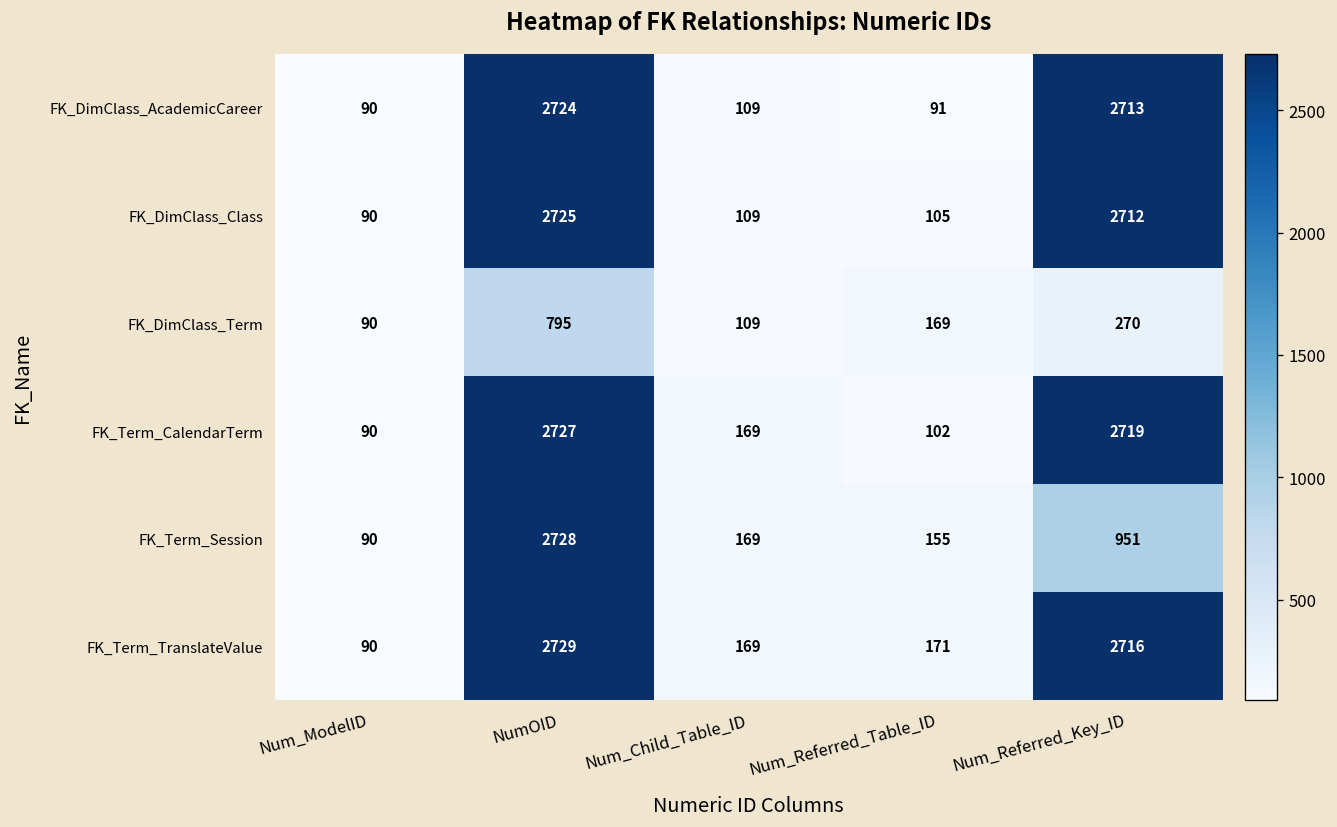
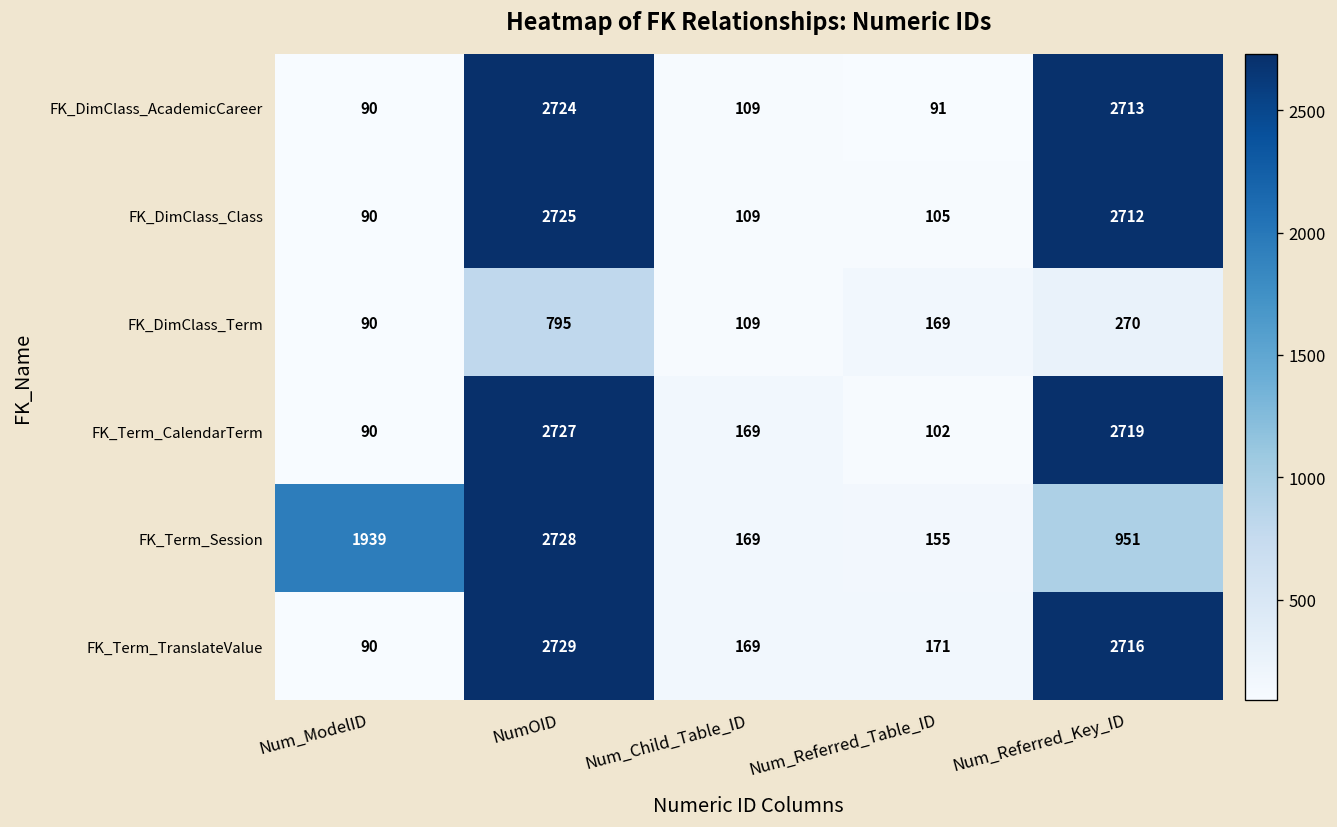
FK_Term_Session, Num_ModelID: 90 -> 1939
